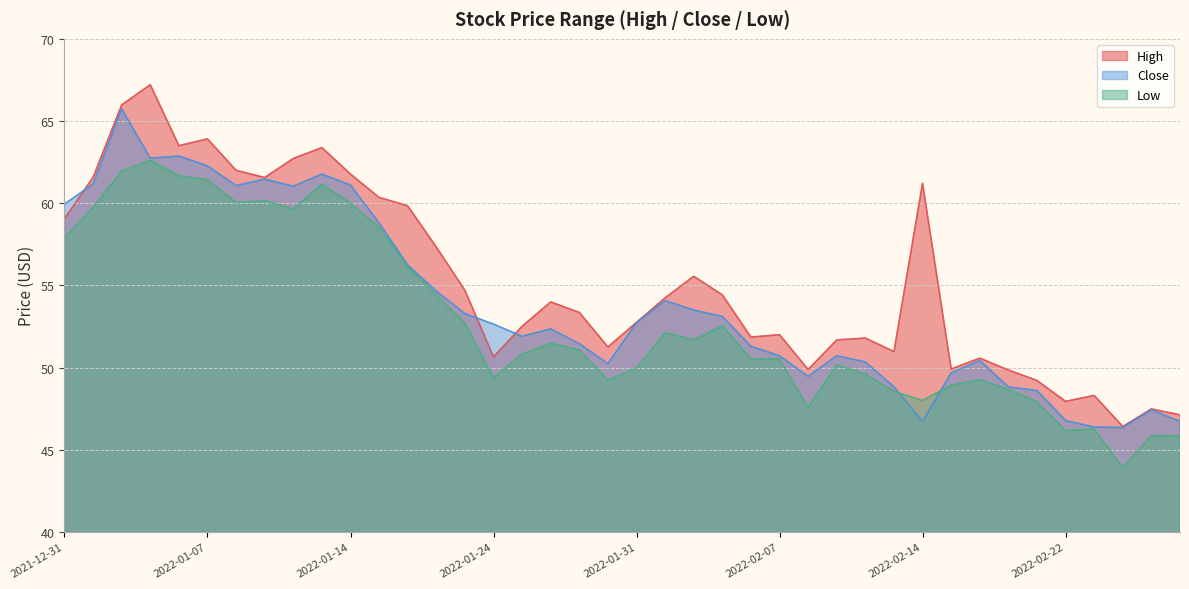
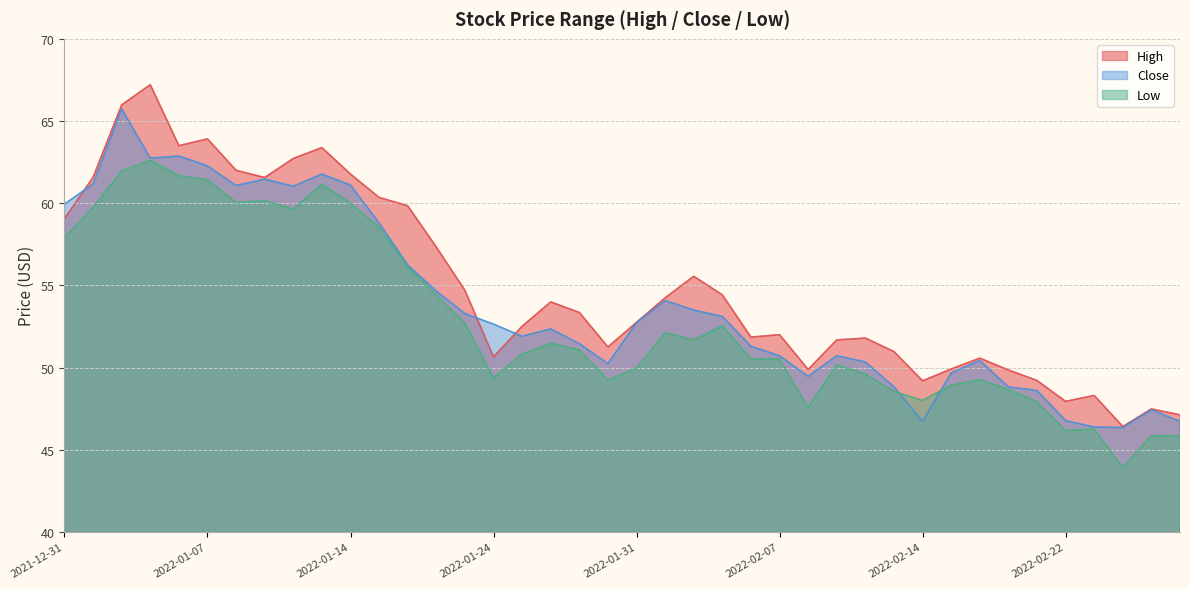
High, 2022-02-14: 61.2 -> 49.2
